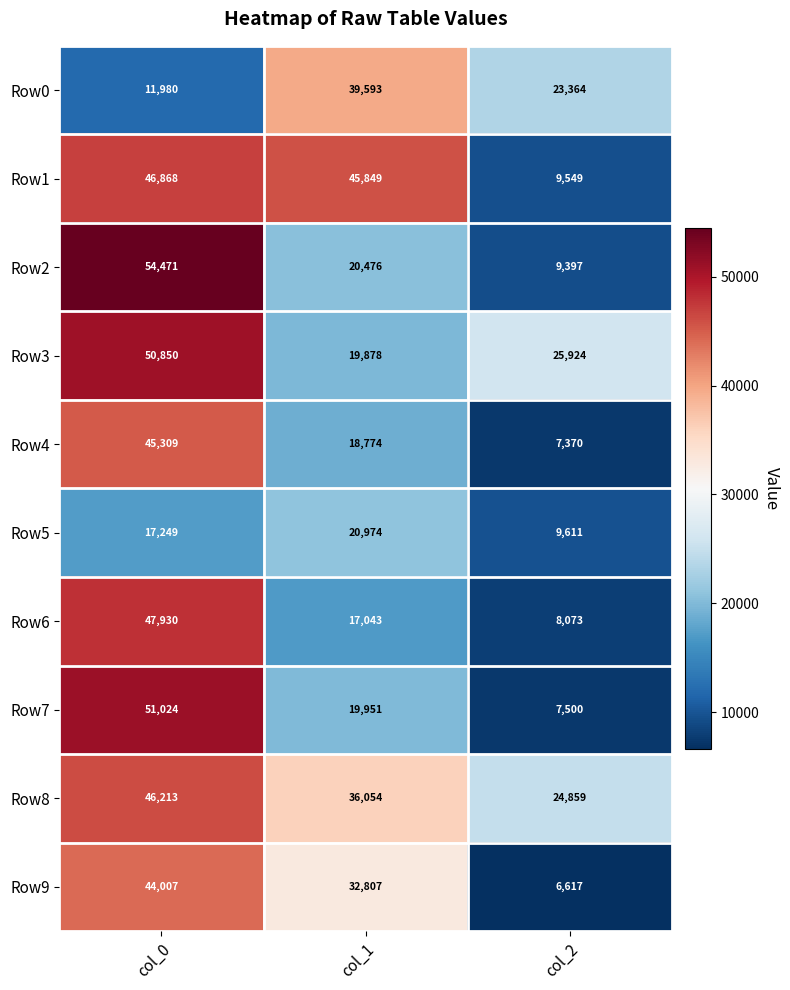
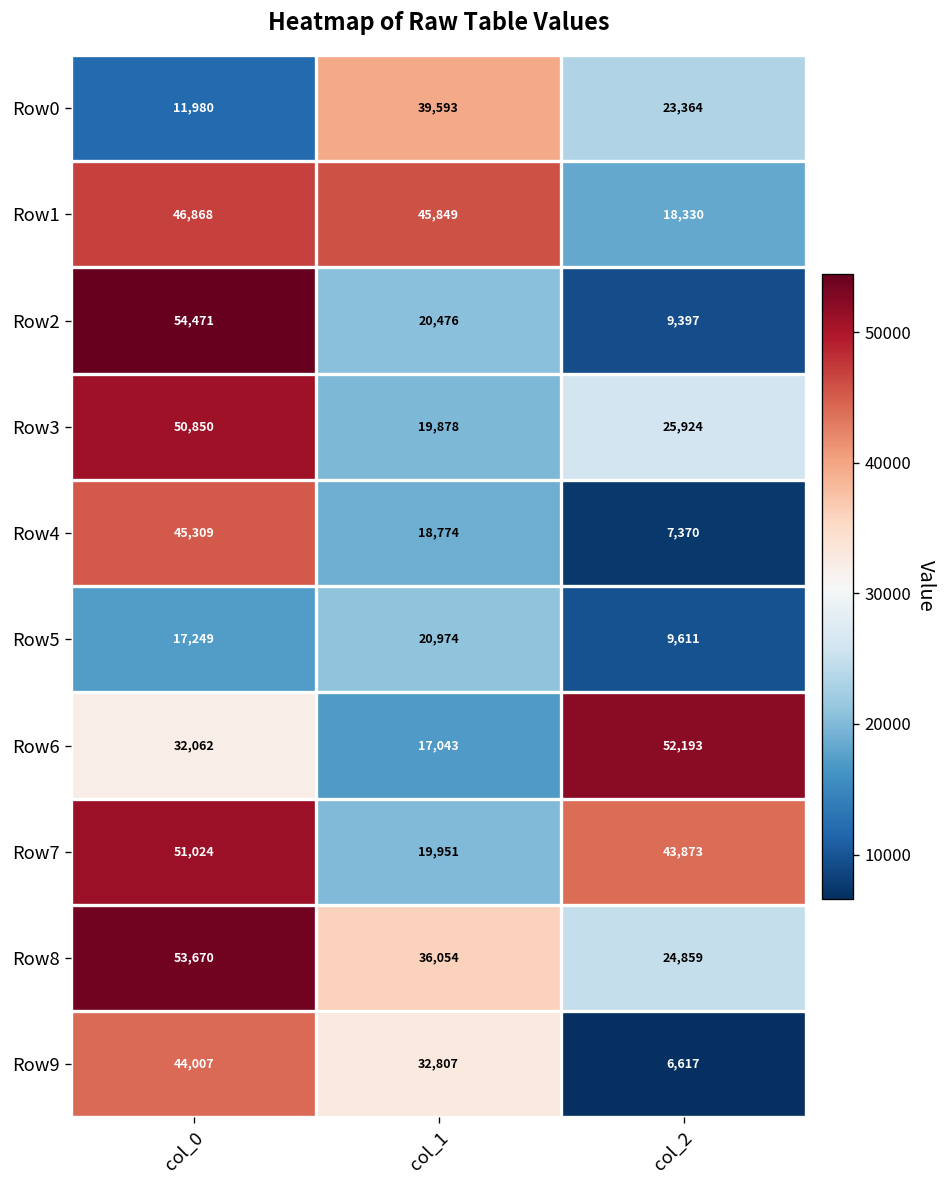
Row1, col_2: 9,549 -> 18,330
Row6, col_0: 47,930 -> 32,062
Row6, col_2: 8,073 -> 52,193
Row7, col_2: 7,500 -> 43,873
Row8, col_0: 46,213 -> 53,670
